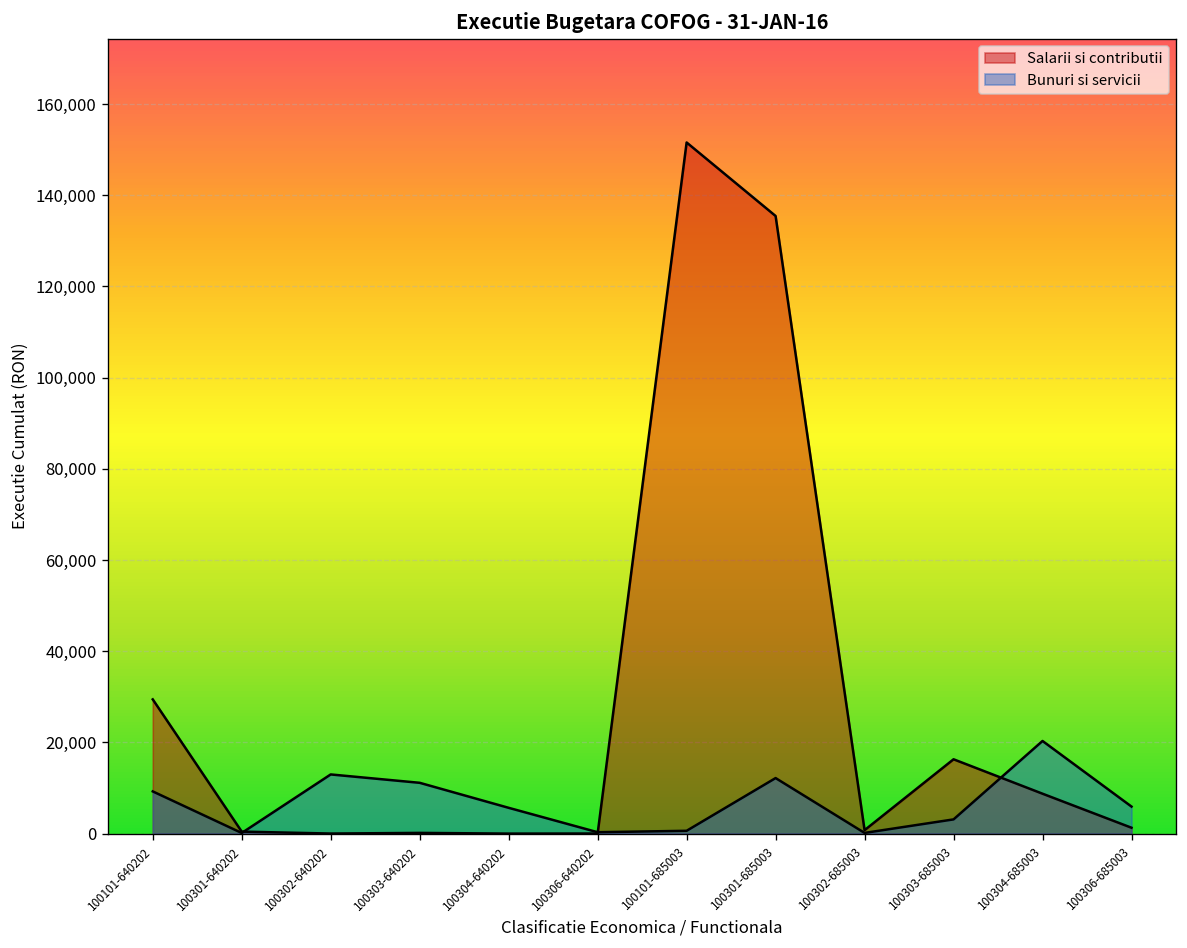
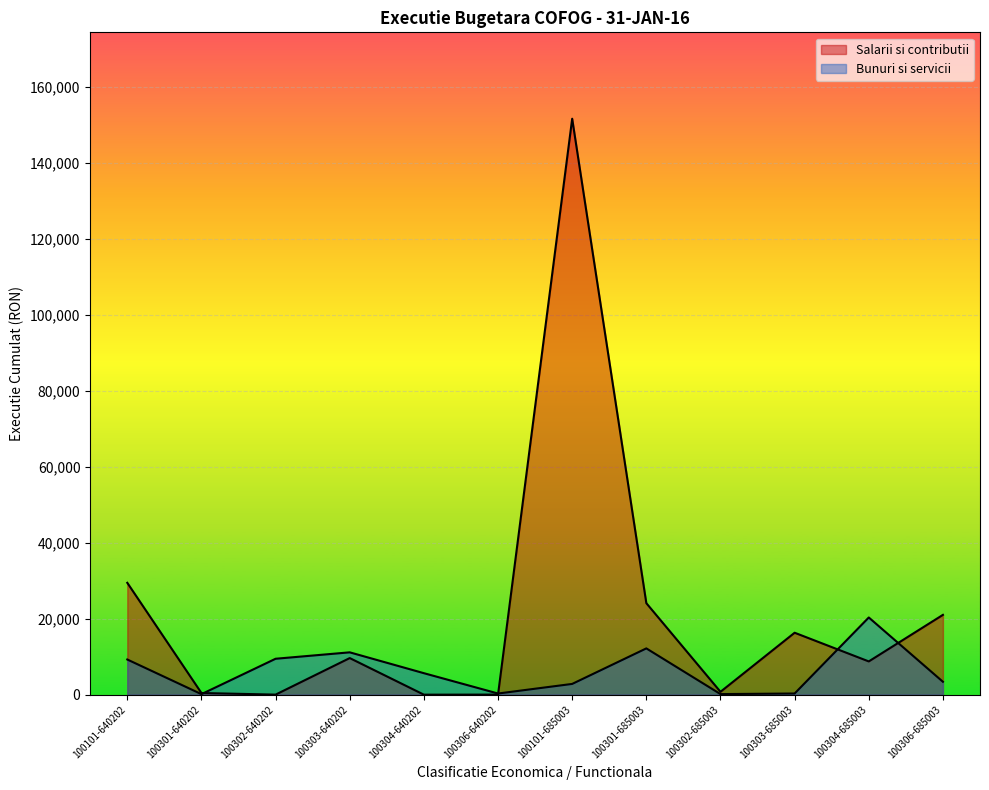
Bunuri si servicii, 100302-640202: 13,000 -> 9,000
Salarii si contributii, 100303-640202: 0 -> 10,000
Bunuri si servicii, 100101-685003: 1,000 -> 3,000
Salarii si contributii, 100301-685003: 135,000 -> 24,000
Bunuri si servicii, 100303-685003: 3,000 -> 0
Salarii si contributii, 100306-685003: 1,000 -> 21,000
Bunuri si servicii, 100306-685003: 6,000 -> 3,000
